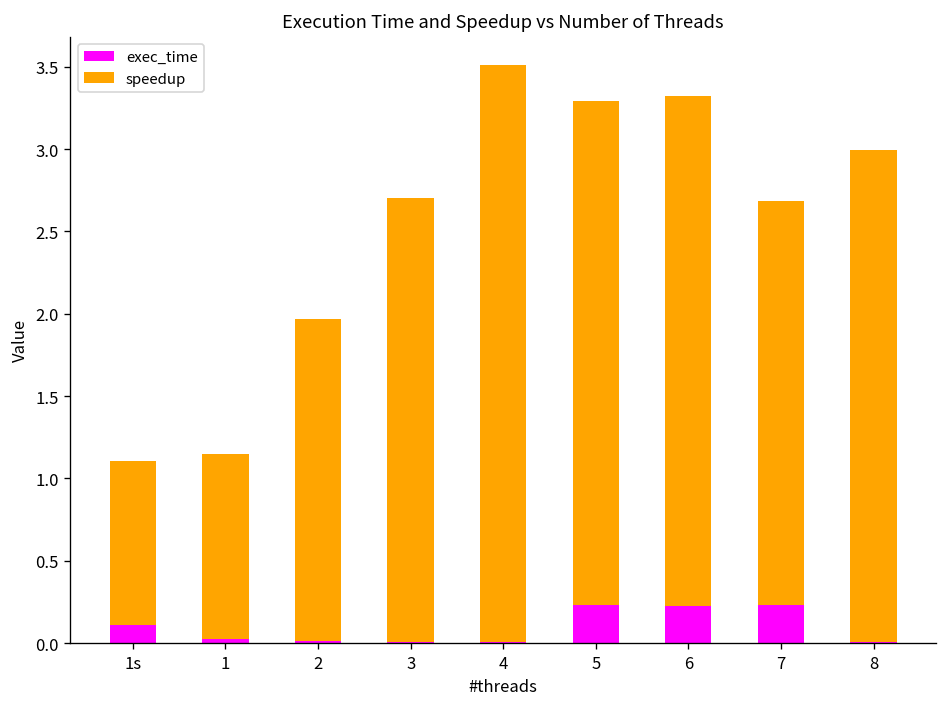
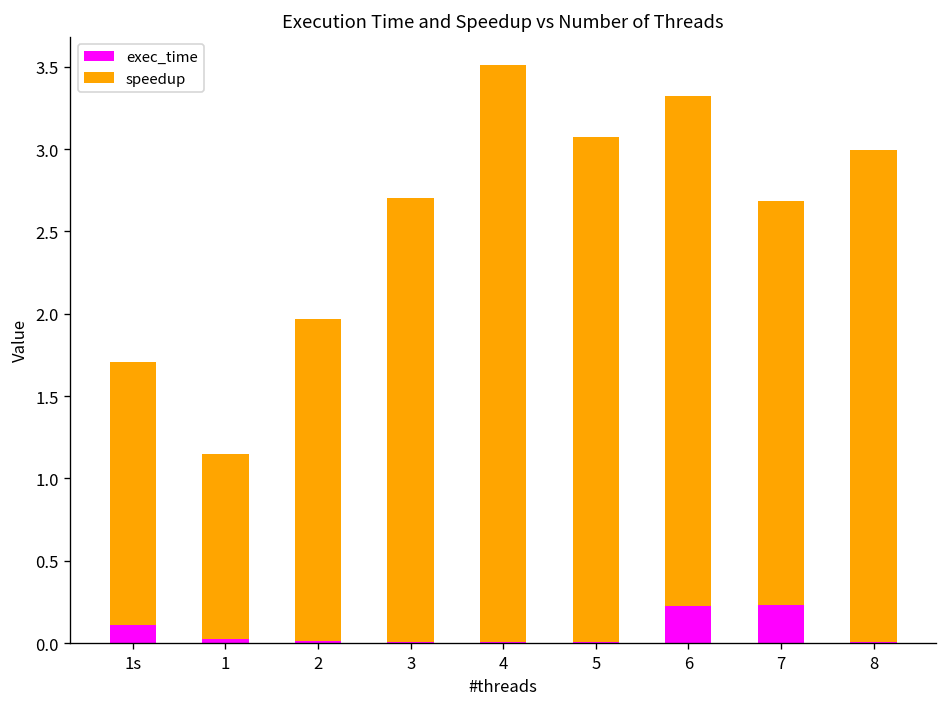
speedup, 1s: 1.0 -> 1.6
exec_time, 5: 0.23 -> 0.01
